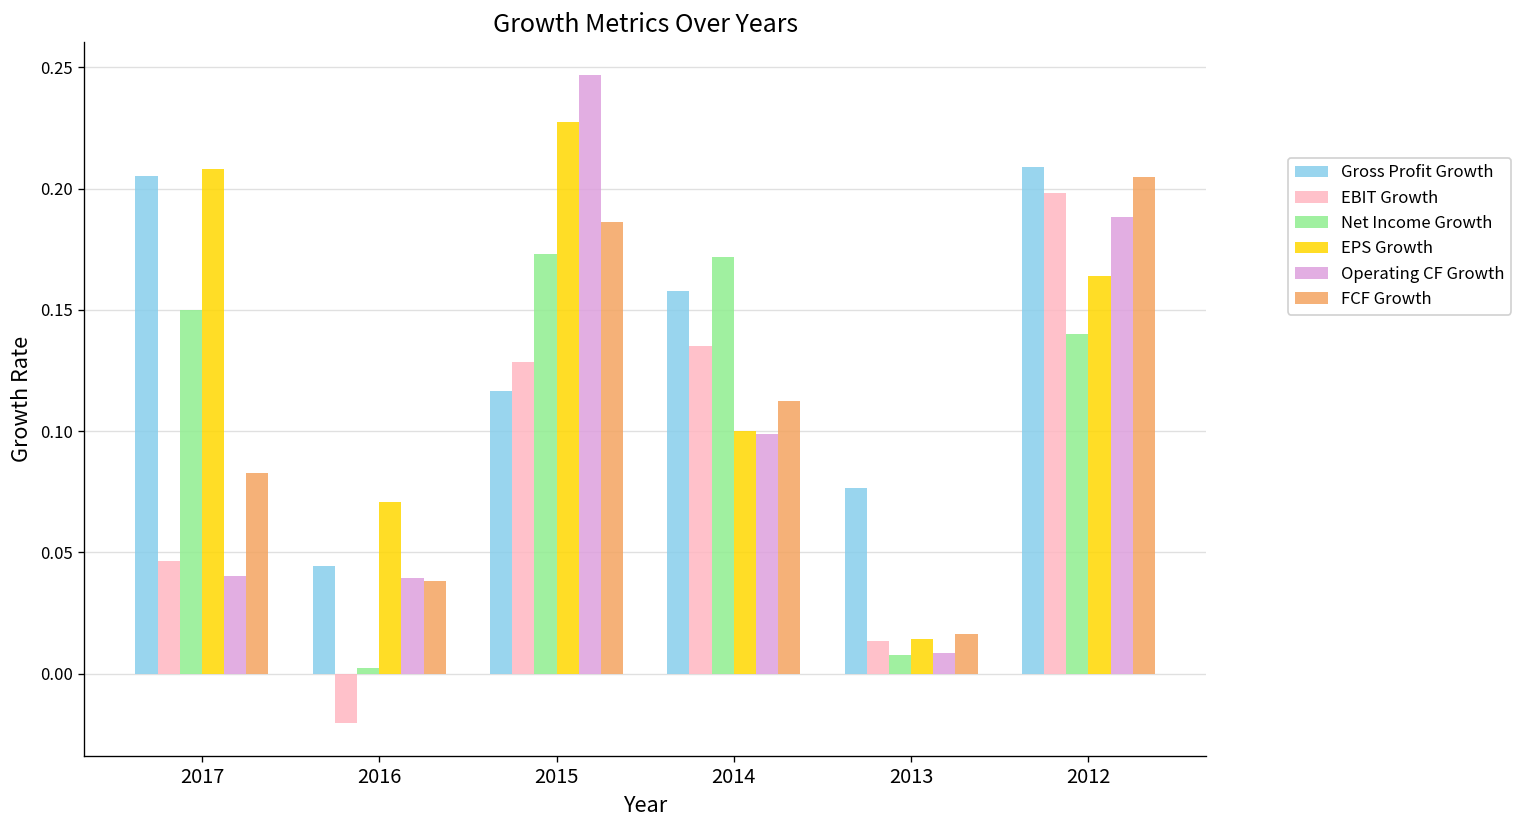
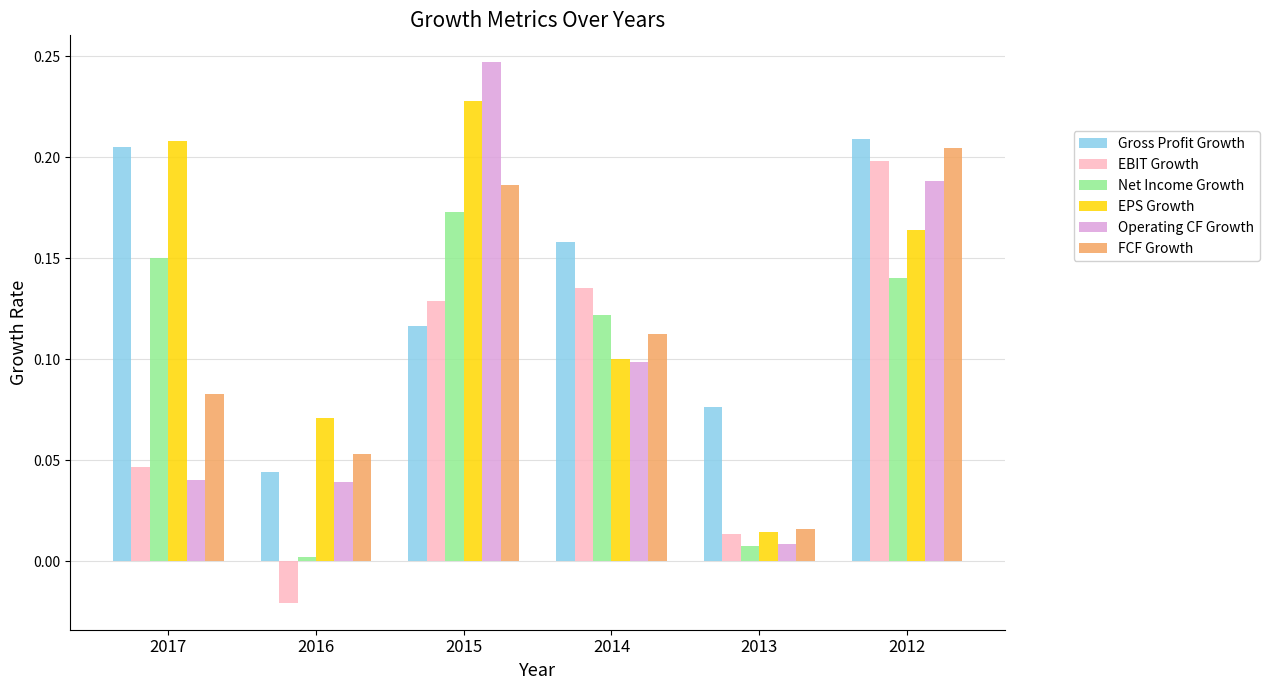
FCF Growth, 2016: 0.038 -> 0.053
Net Income Growth, 2014: 0.172 -> 0.122
